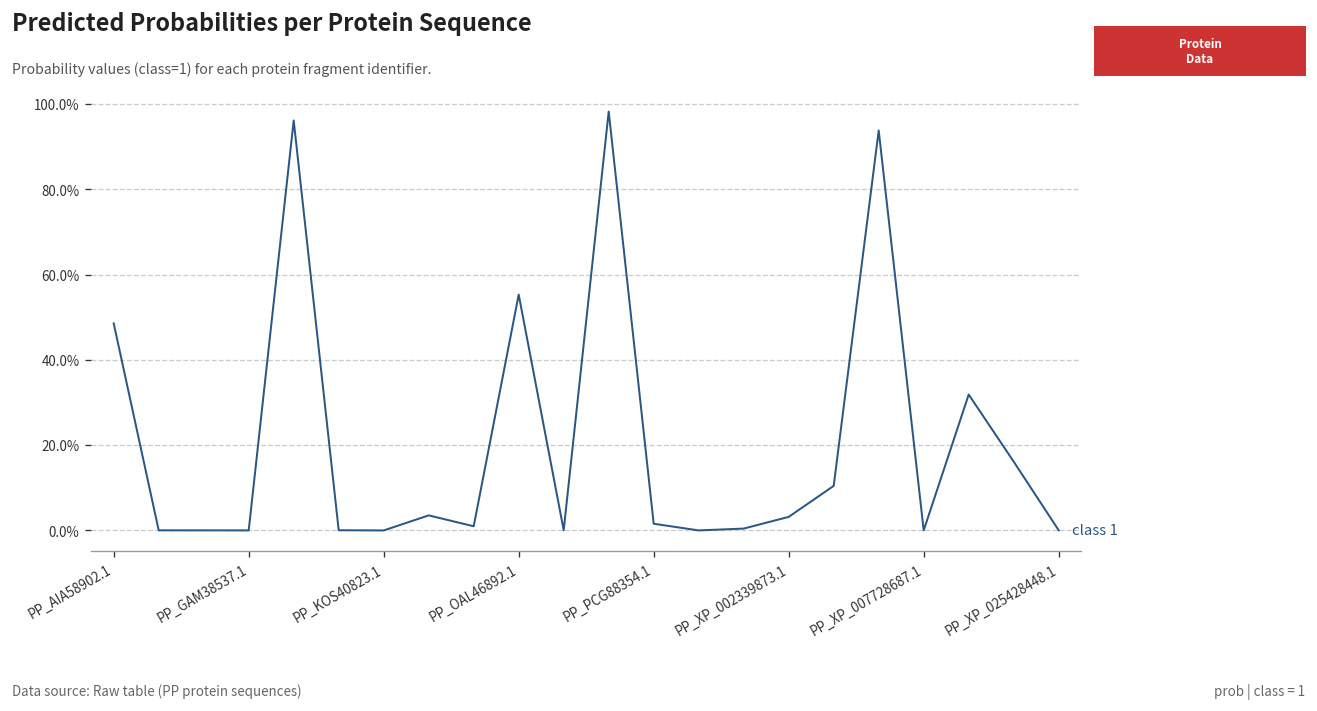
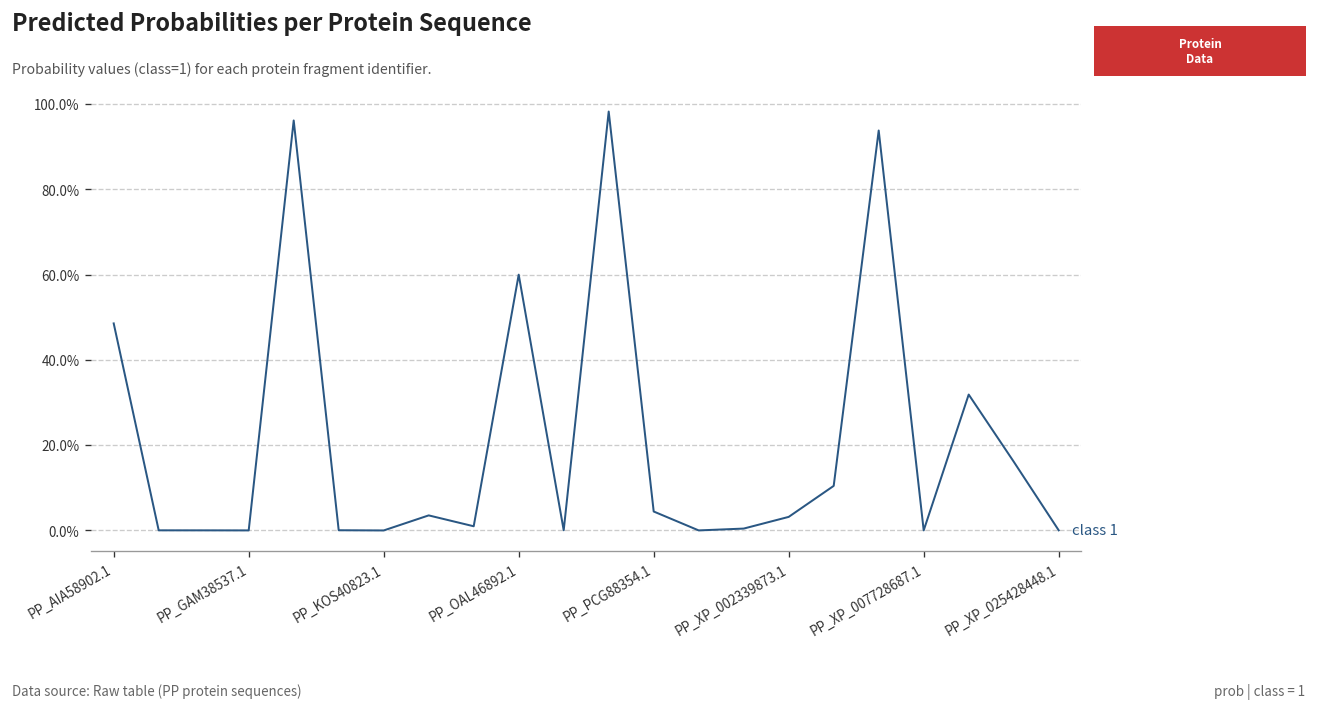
PP_OAL46892.1: 55% -> 60%
PP_PCG88354.1: 2% -> 4%
